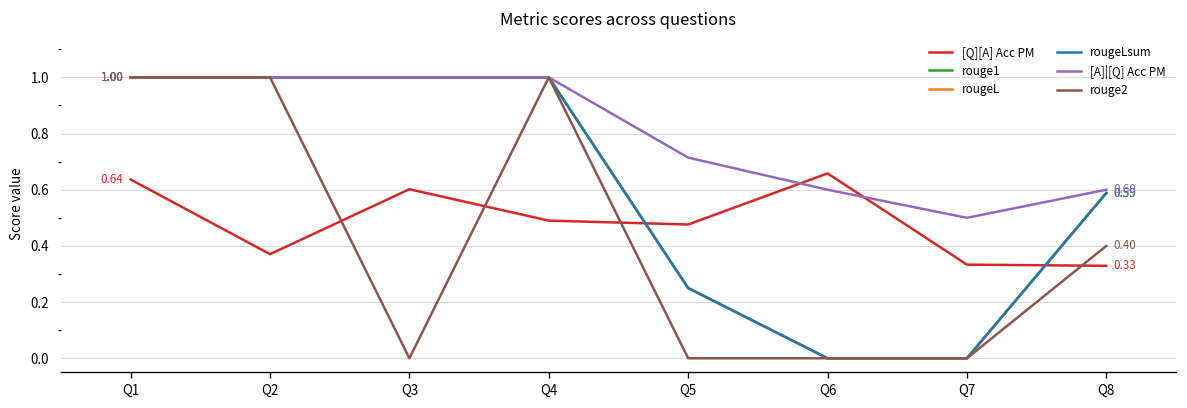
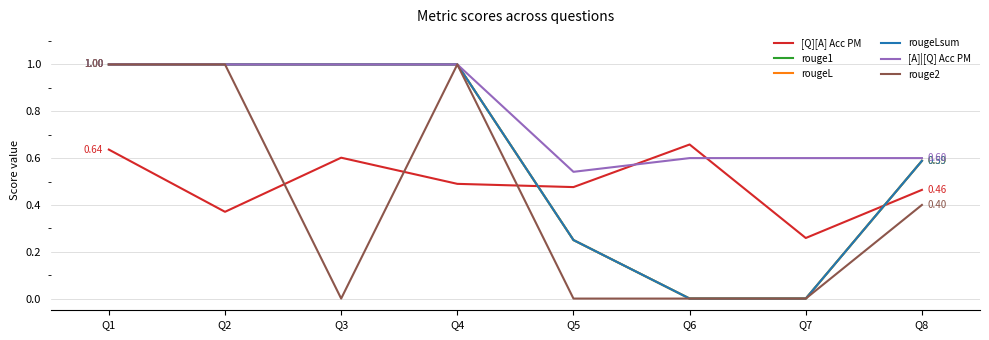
[A]|[Q] Acc PM, Q5: 0.71 -> 0.54
[Q][A] Acc PM, Q7: 0.33 -> 0.26
[A]|[Q] Acc PM, Q7: 0.5 -> 0.6
[Q][A] Acc PM, Q8: 0.33 -> 0.46
